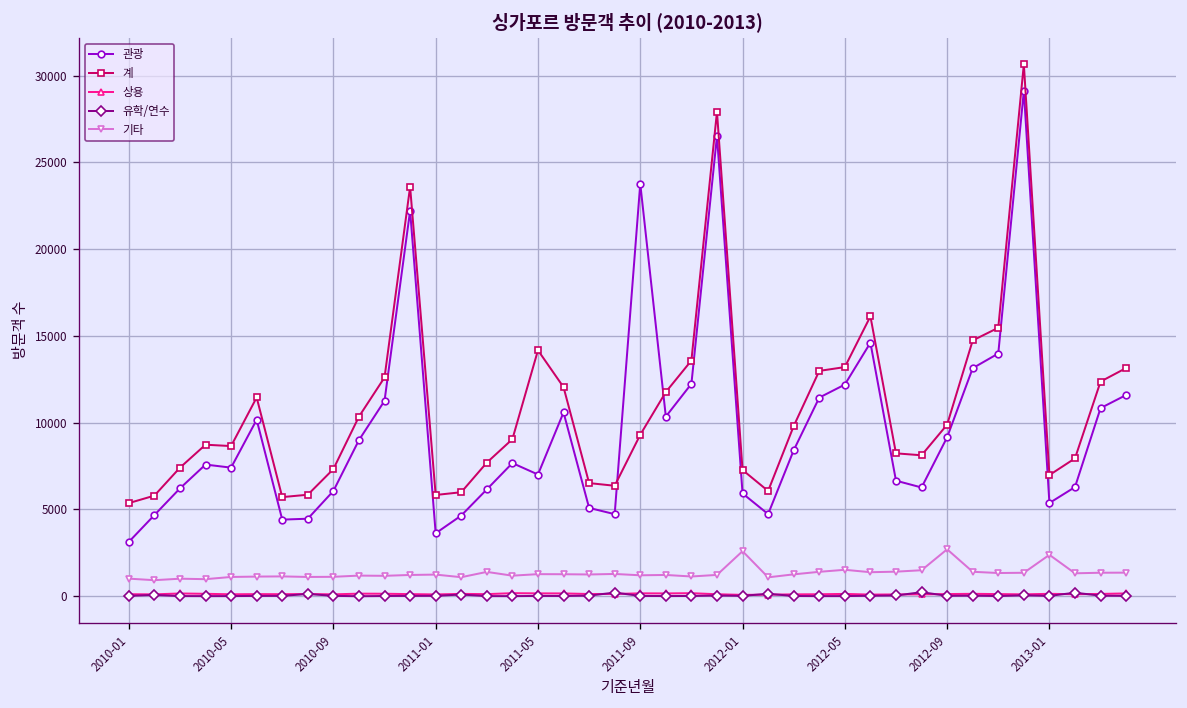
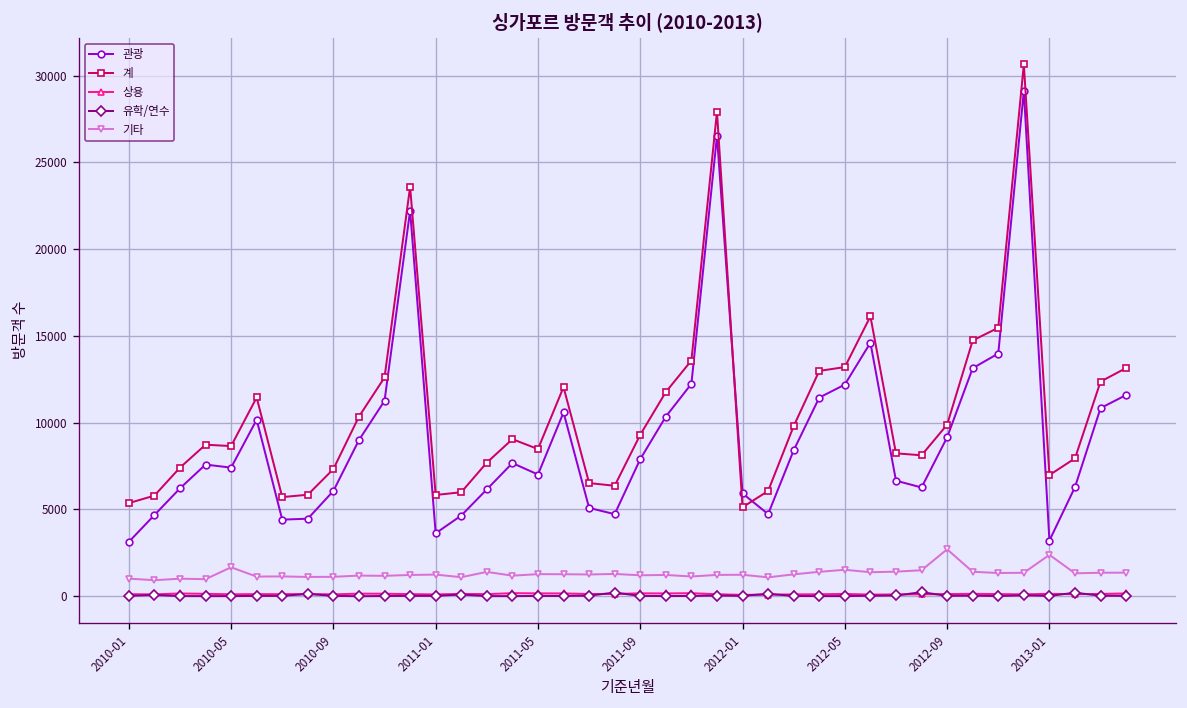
기타, 2010-05: 1100 -> 1700
계, 2011-05: 14200 -> 8500
관광, 2011-09: 23800 -> 7900
계, 2012-01: 7300 -> 5100
기타, 2012-01: 2600 -> 1200
관광, 2013-01: 5400 -> 3200
